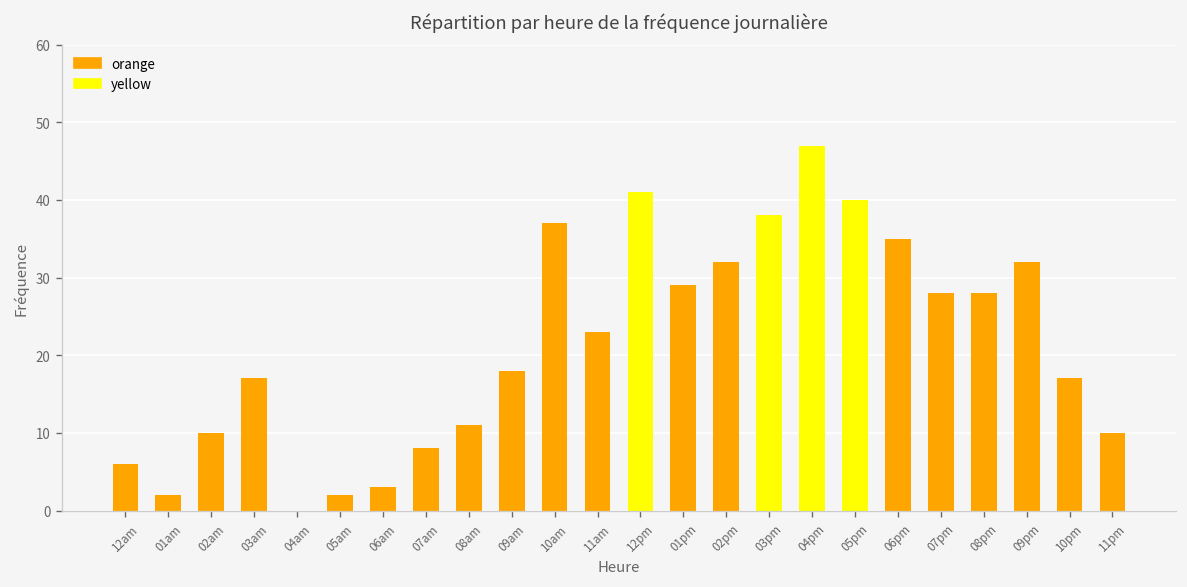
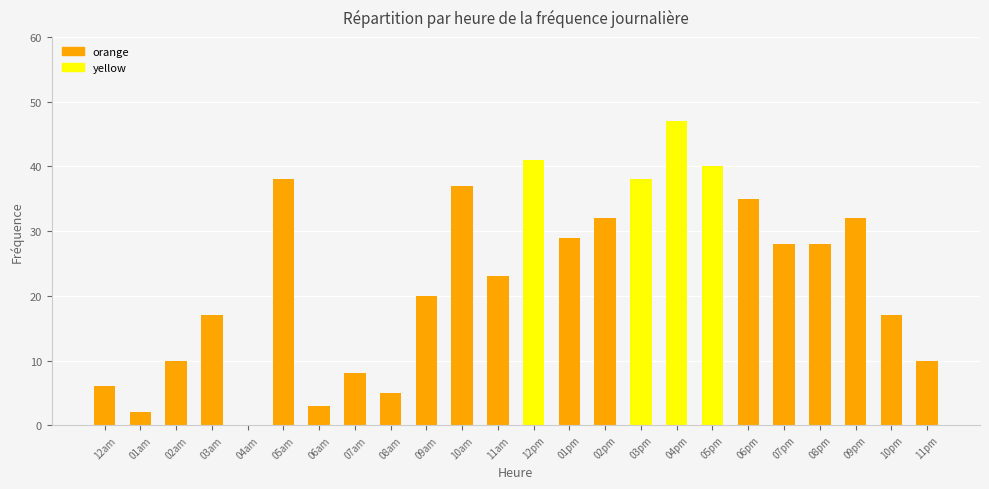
05am: 2 -> 38
08am: 11 -> 5
09am: 18 -> 20
